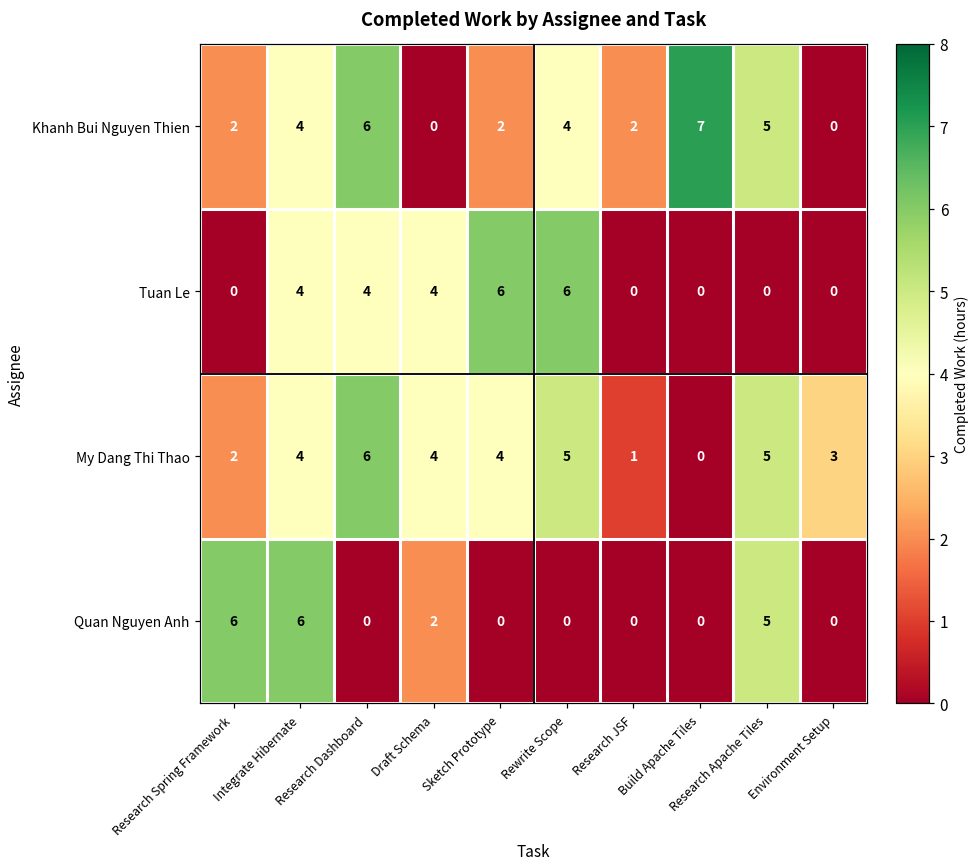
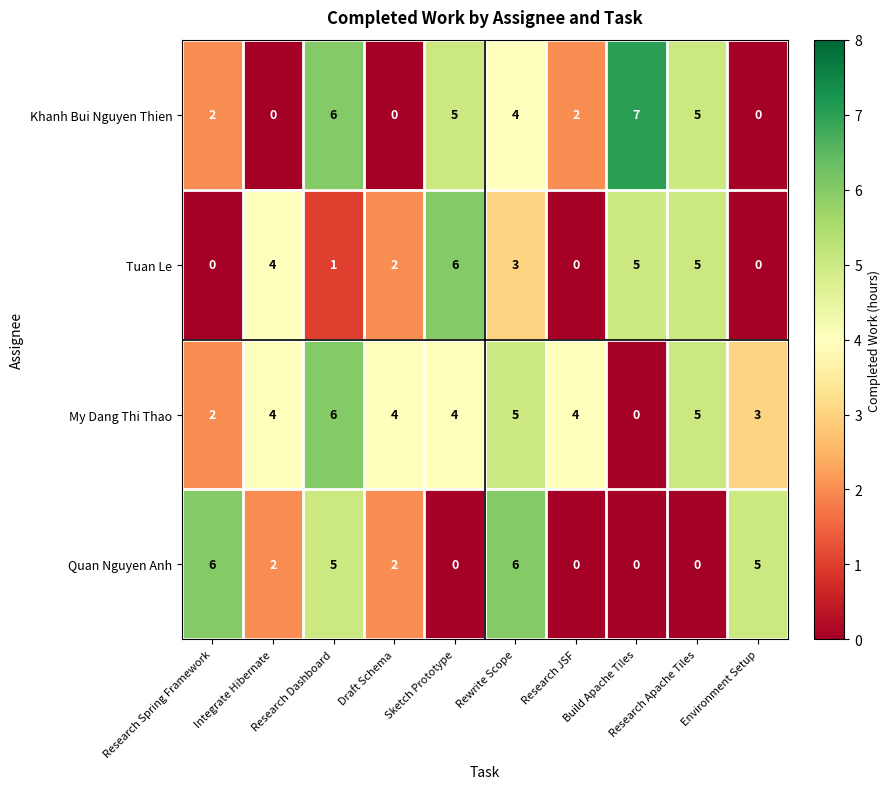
Khanh Bui Nguyen Thien, Integrate Hibernate: 4 -> 0
Khanh Bui Nguyen Thien, Sketch Prototype: 2 -> 5
Tuan Le, Research Dashboard: 4 -> 1
Tuan Le, Draft Schema: 4 -> 2
Tuan Le, Rewrite Scope: 6 -> 3
Tuan Le, Build Apache Tiles: 0 -> 5
Tuan Le, Research Apache Tiles: 0 -> 5
My Dang Thi Thao, Research JSF: 1 -> 4
Quan Nguyen Anh, Integrate Hibernate: 6 -> 2
Quan Nguyen Anh, Research Dashboard: 0 -> 5
Quan Nguyen Anh, Rewrite Scope: 0 -> 6
Quan Nguyen Anh, Research Apache Tiles: 5 -> 0
Quan Nguyen Anh, Environment Setup: 0 -> 5
